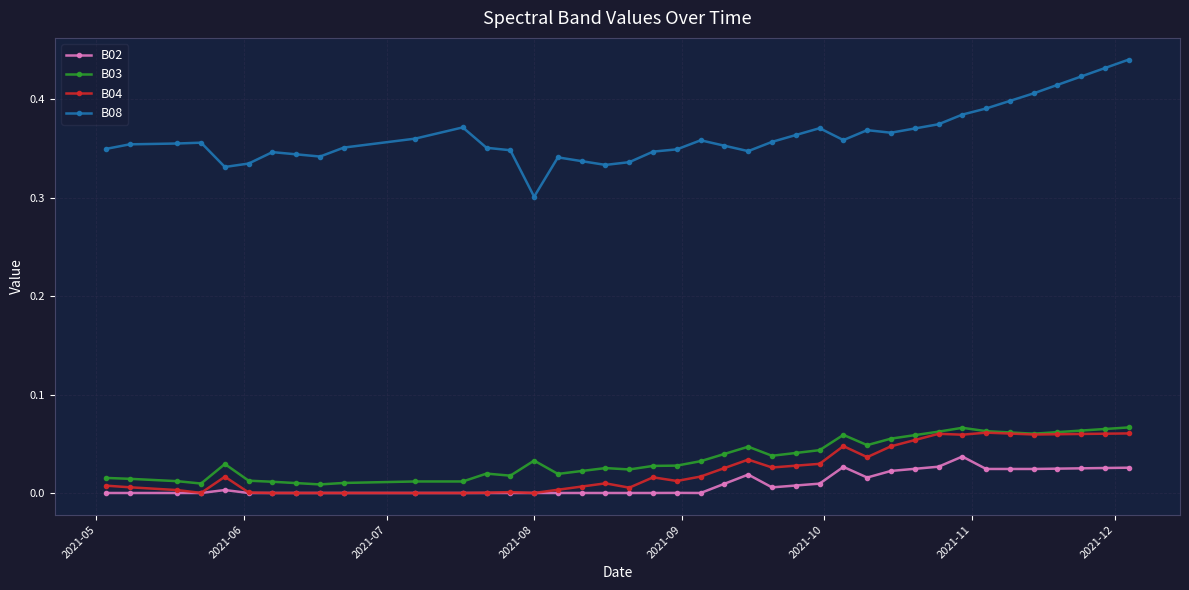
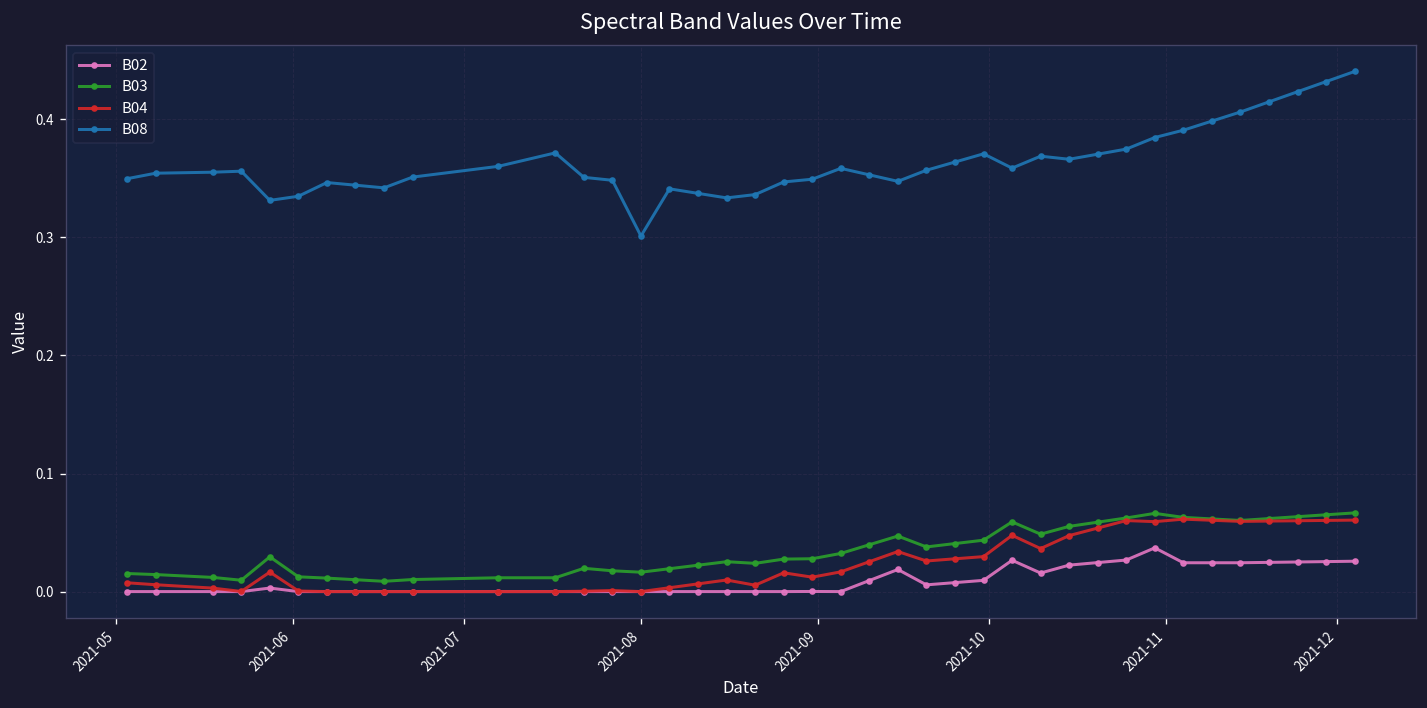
B03, 2021-08: 0.03 -> 0.02
